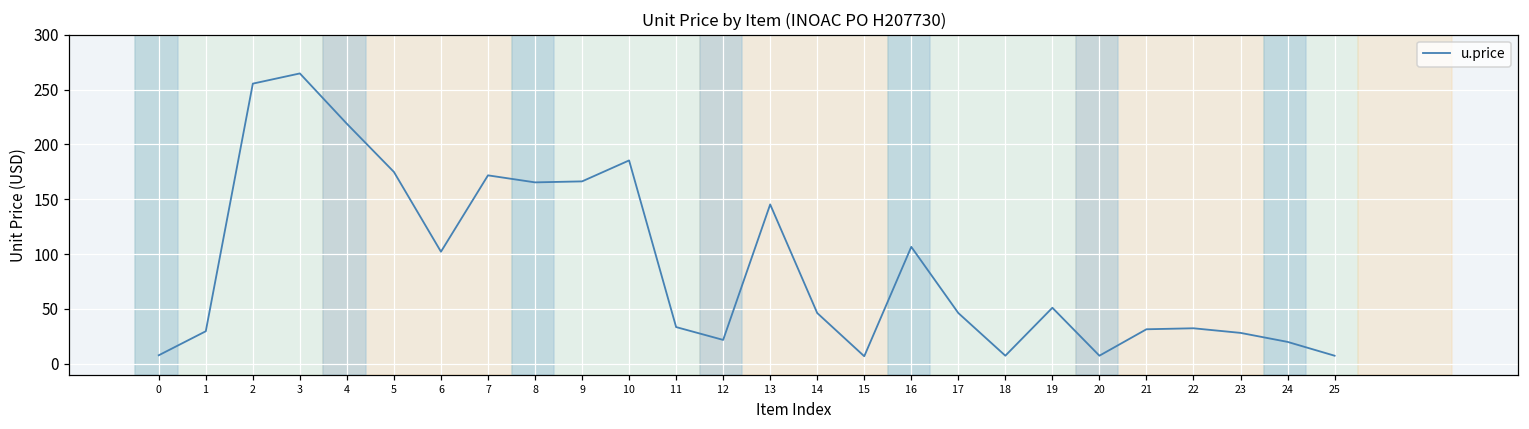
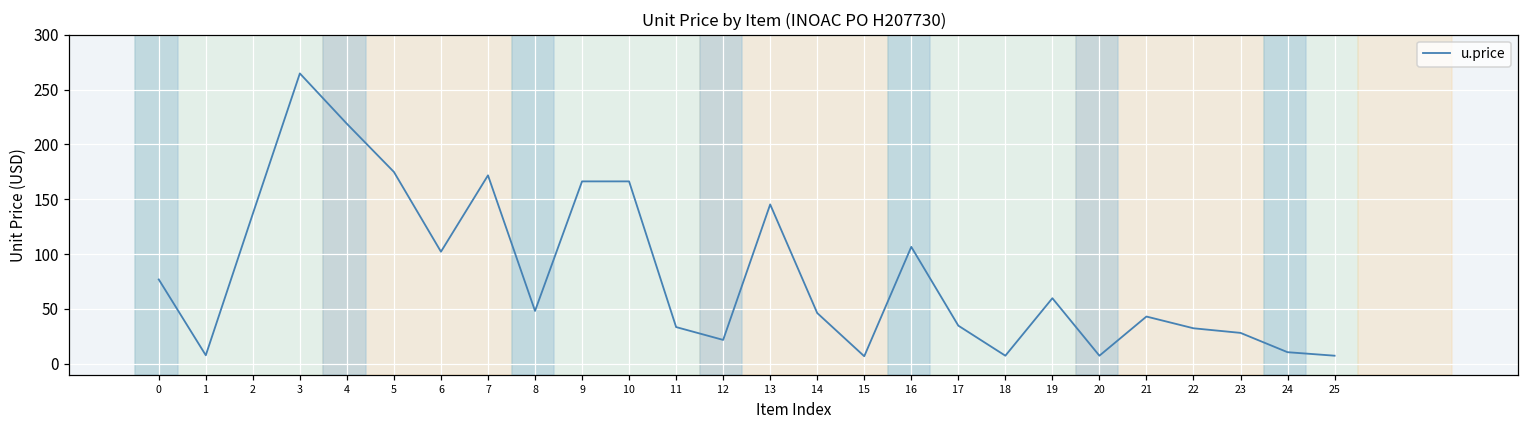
0: 10 -> 80
1: 30 -> 10
2: 260 -> 140
8: 170 -> 50
10: 190 -> 170
17: 50 -> 30
19: 50 -> 60
21: 30 -> 40
24: 20 -> 10
